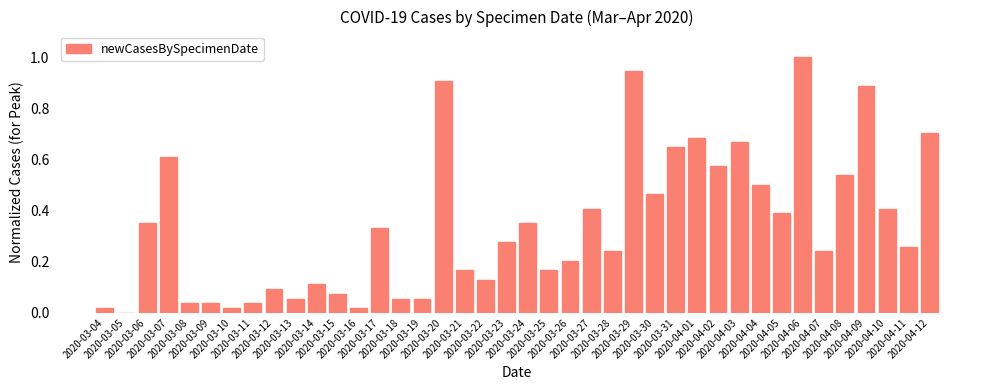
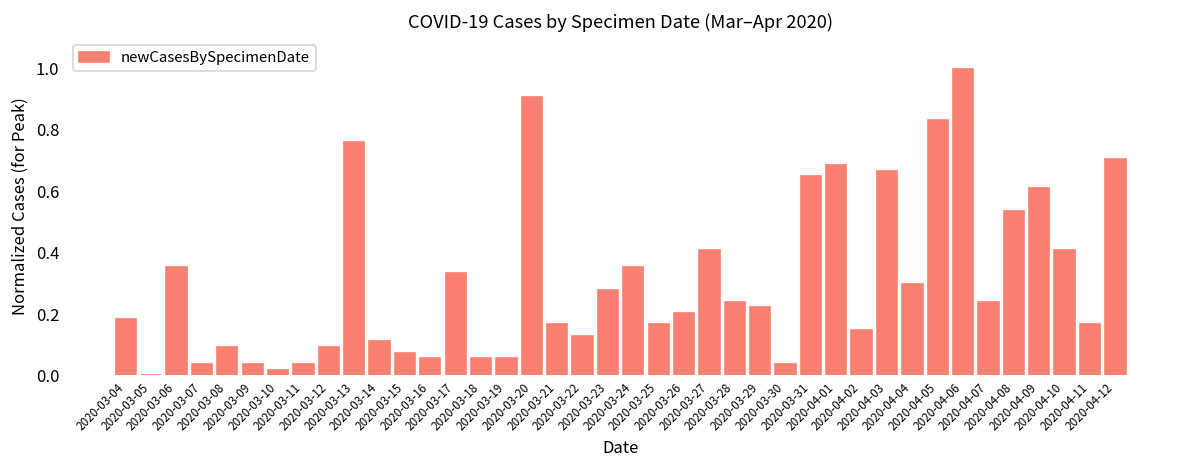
2020-03-04: 0.02 -> 0.19
2020-03-07: 0.61 -> 0.04
2020-03-08: 0.04 -> 0.09
2020-03-13: 0.06 -> 0.76
2020-03-16: 0.02 -> 0.06
2020-03-29: 0.94 -> 0.22
2020-03-30: 0.46 -> 0.04
2020-04-02: 0.57 -> 0.15
2020-04-04: 0.50 -> 0.30
2020-04-05: 0.39 -> 0.83
2020-04-09: 0.89 -> 0.61
2020-04-11: 0.26 -> 0.17
